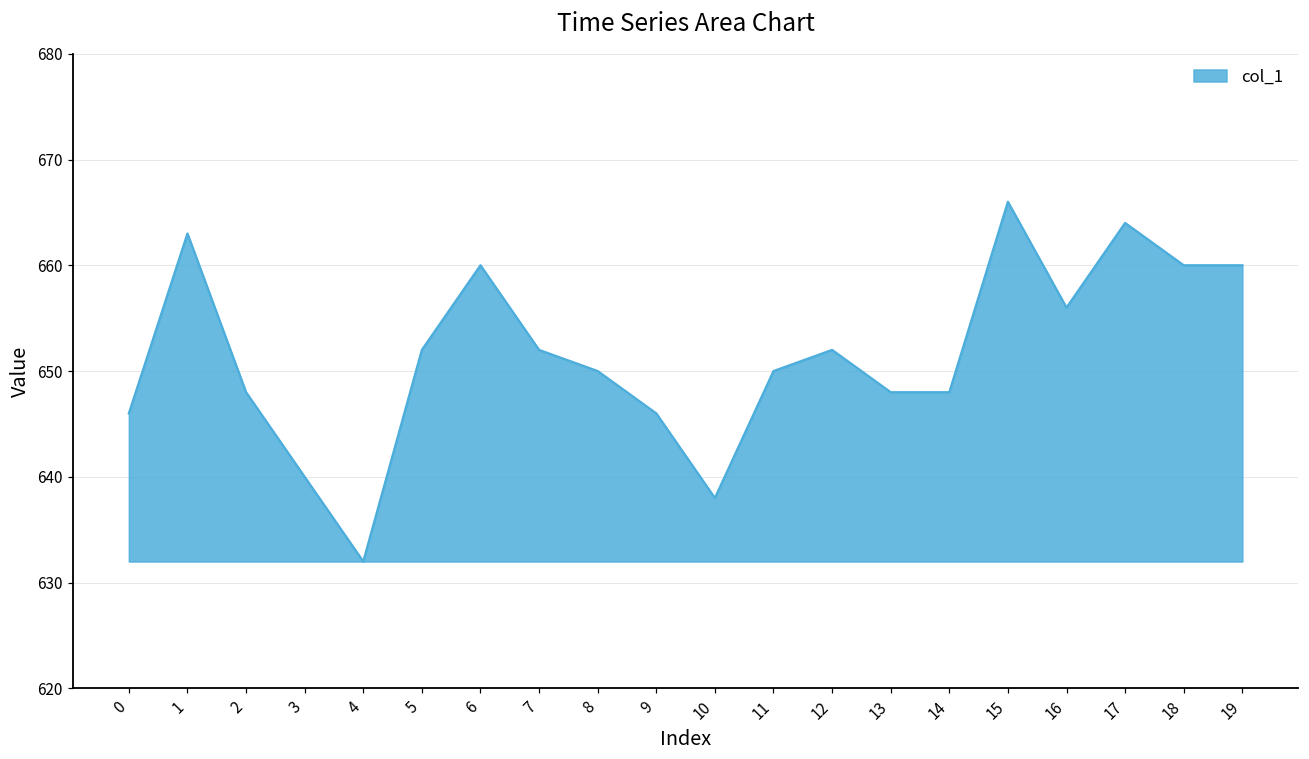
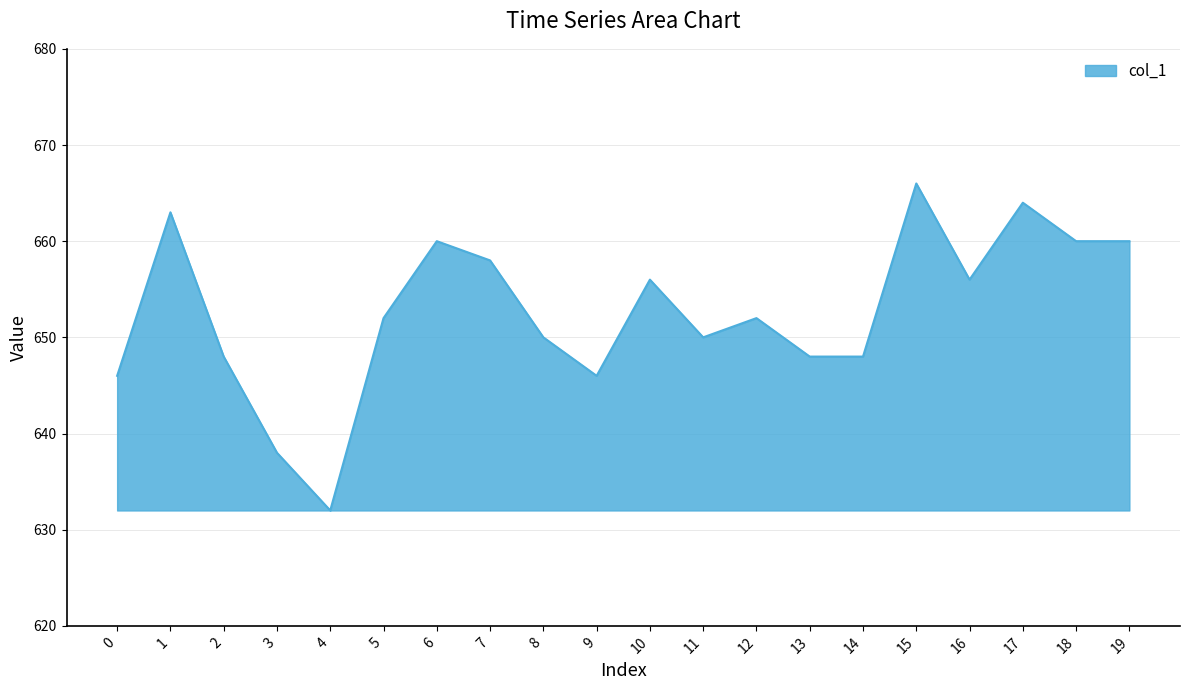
3: 640 -> 638
7: 652 -> 658
10: 638 -> 656
